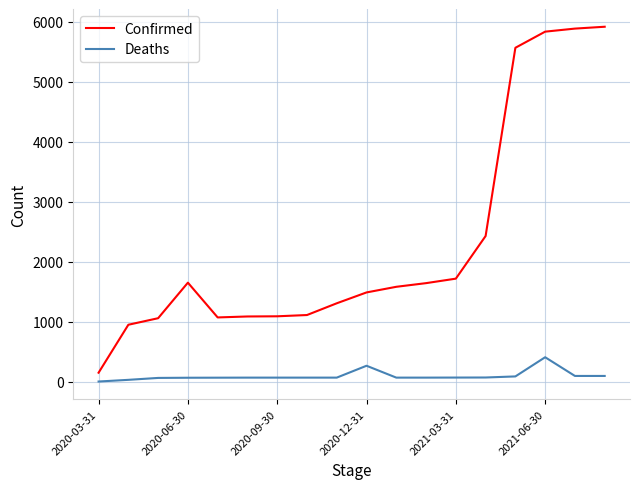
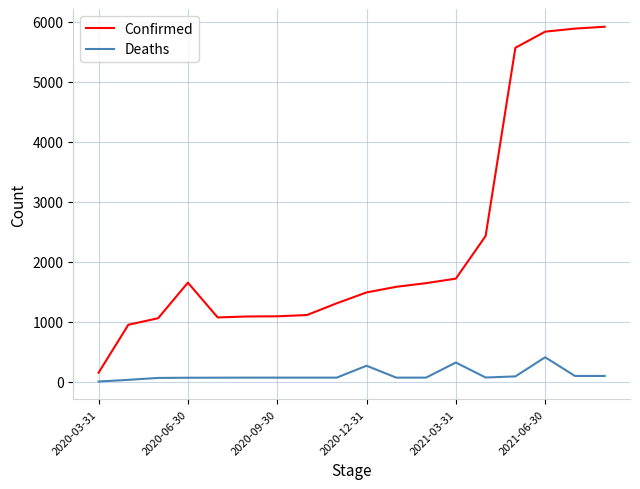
Deaths, 2021-03-31: 100 -> 300
